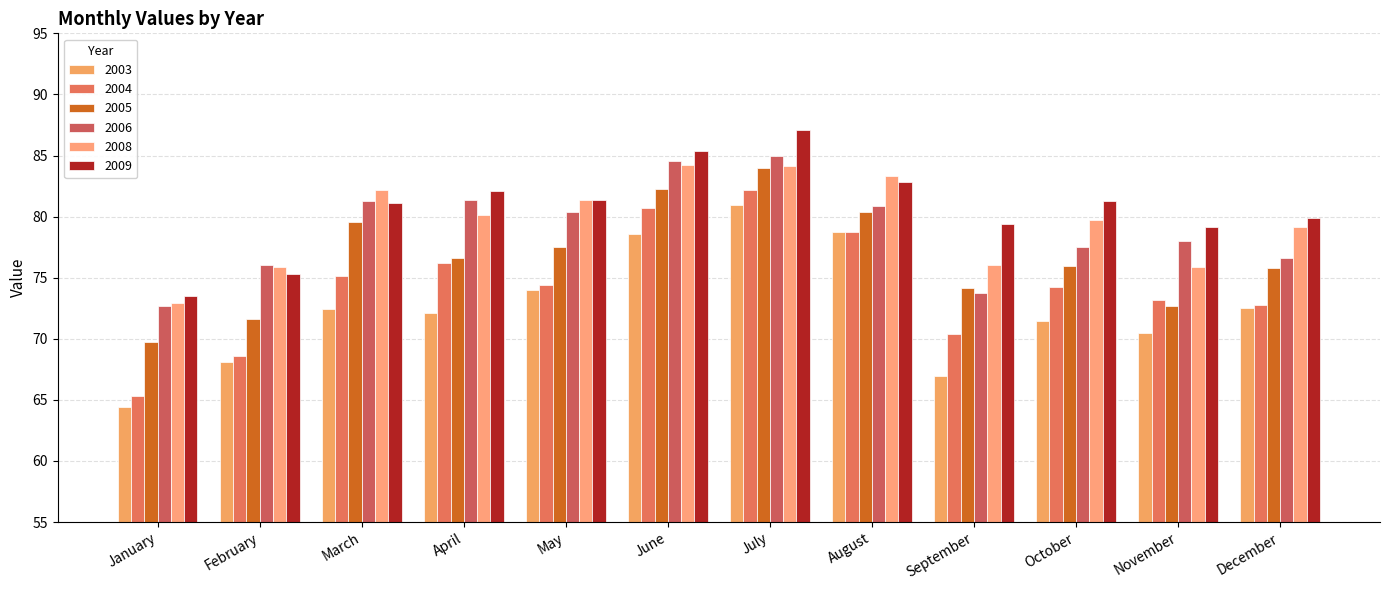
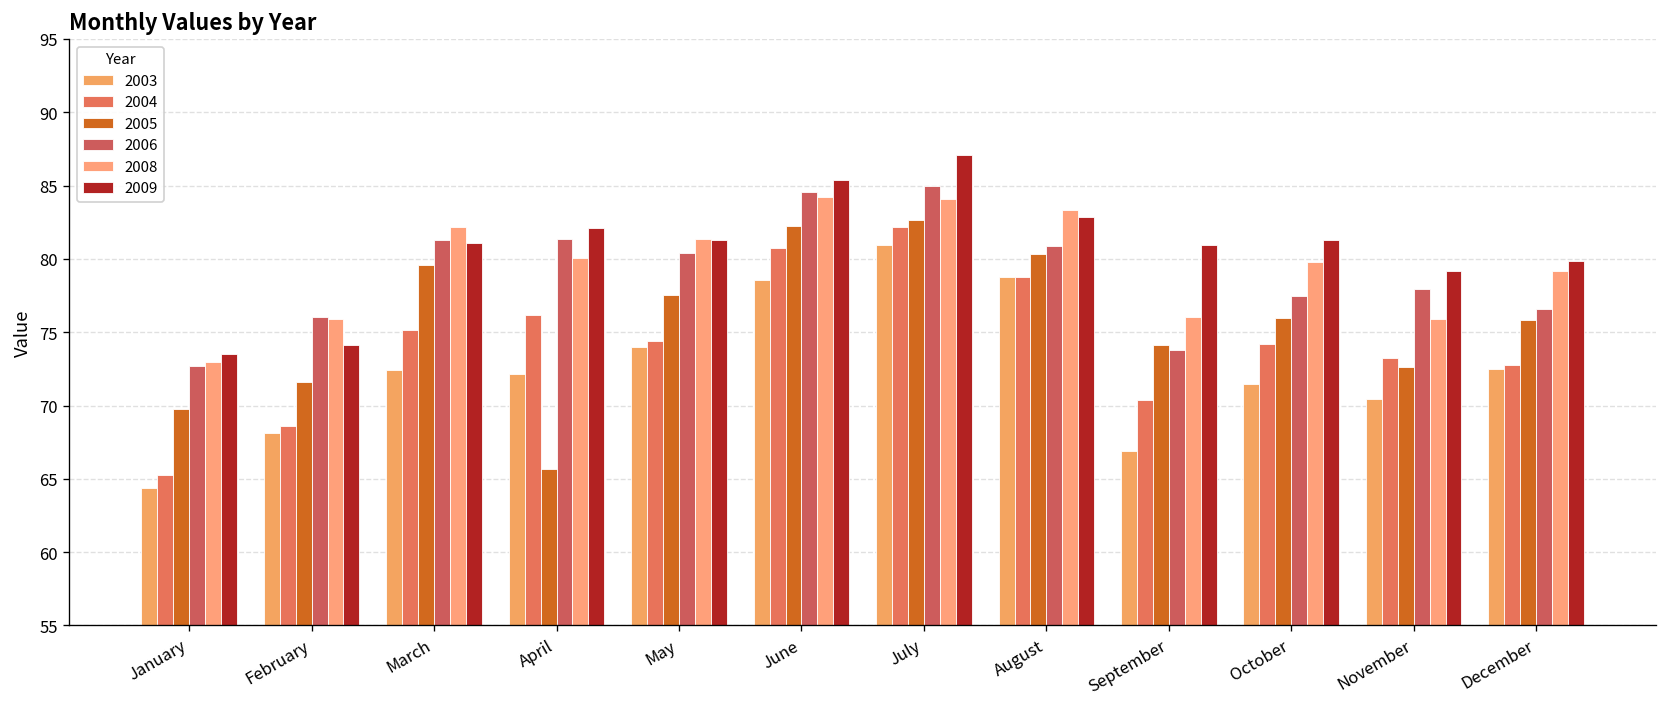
2009, February: 75.3 -> 74.2
2005, April: 76.6 -> 65.7
2005, July: 83.9 -> 82.6
2009, September: 79.4 -> 80.9
